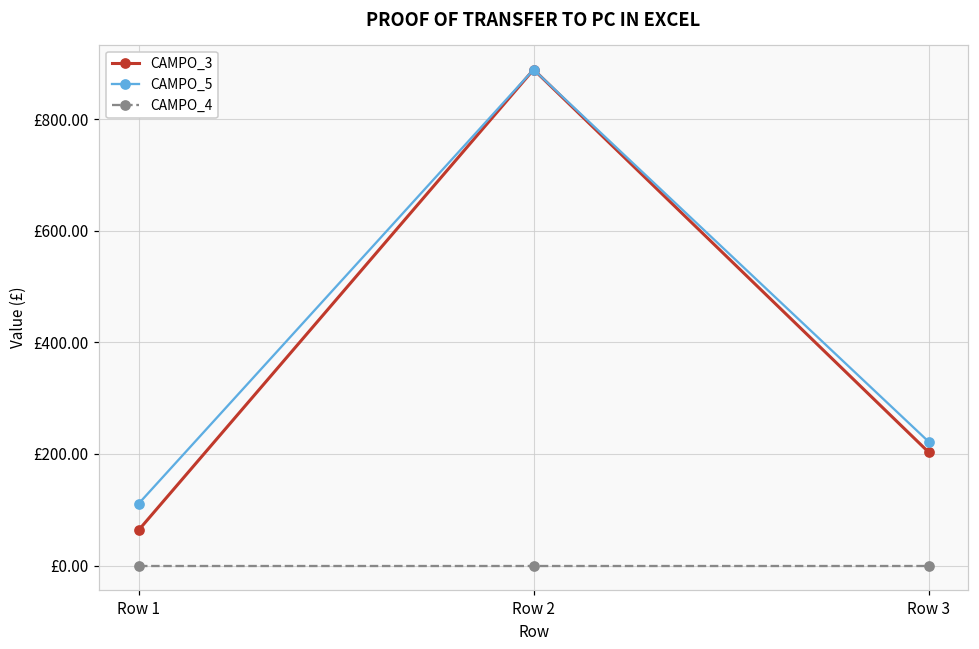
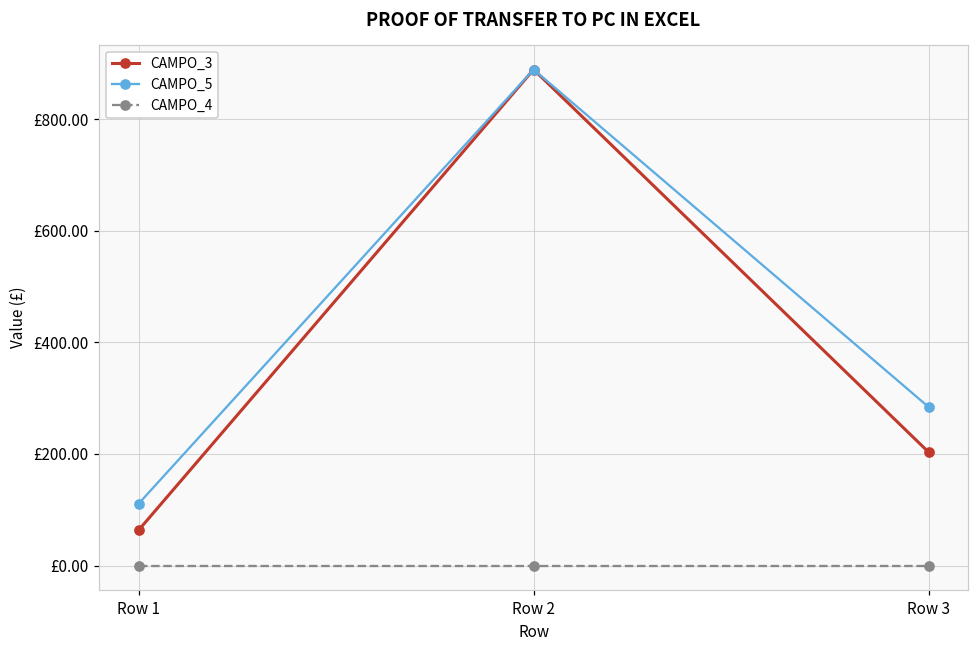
CAMPO_5, Row 3: £220 -> £280
